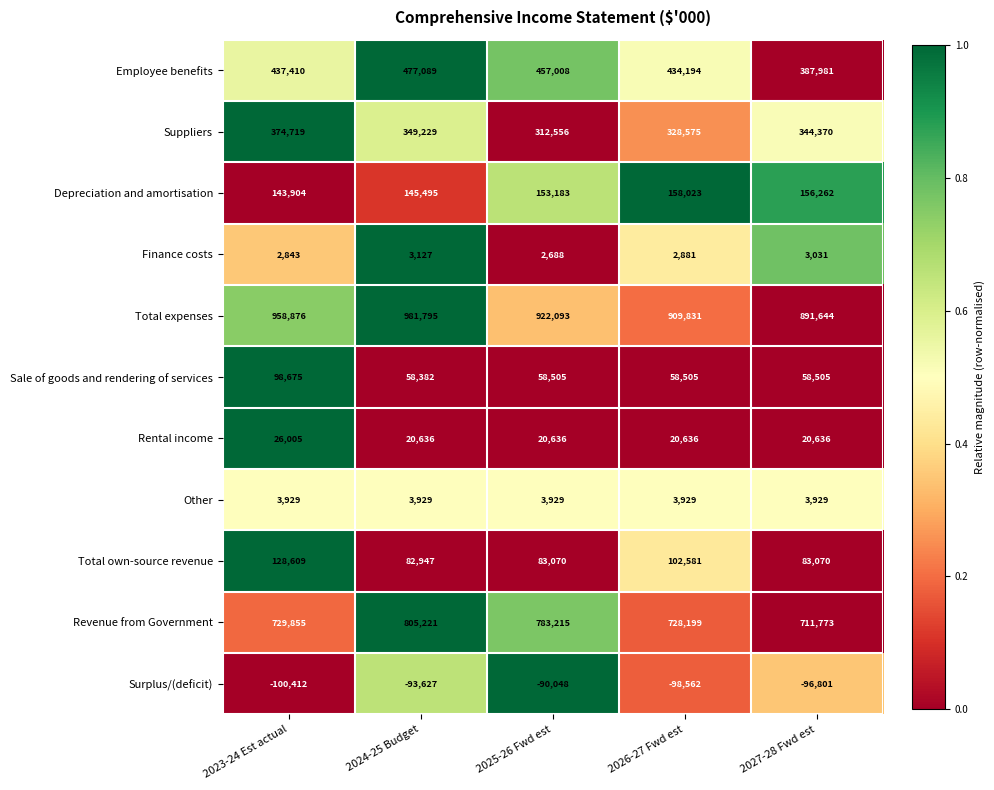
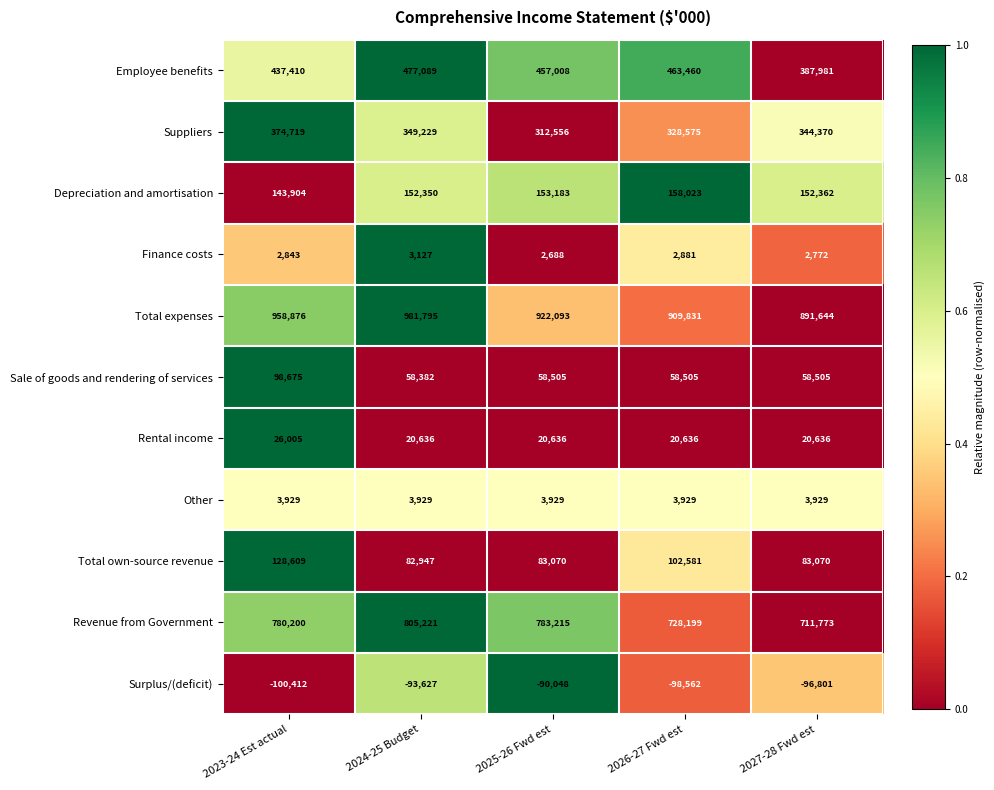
Employee benefits, 2026-27 Fwd est: 434,194 -> 463,460
Depreciation and amortisation, 2024-25 Budget: 145,495 -> 152,350
Depreciation and amortisation, 2027-28 Fwd est: 156,262 -> 152,362
Finance costs, 2027-28 Fwd est: 3,031 -> 2,772
Revenue from Government, 2023-24 Est actual: 729,855 -> 780,200
